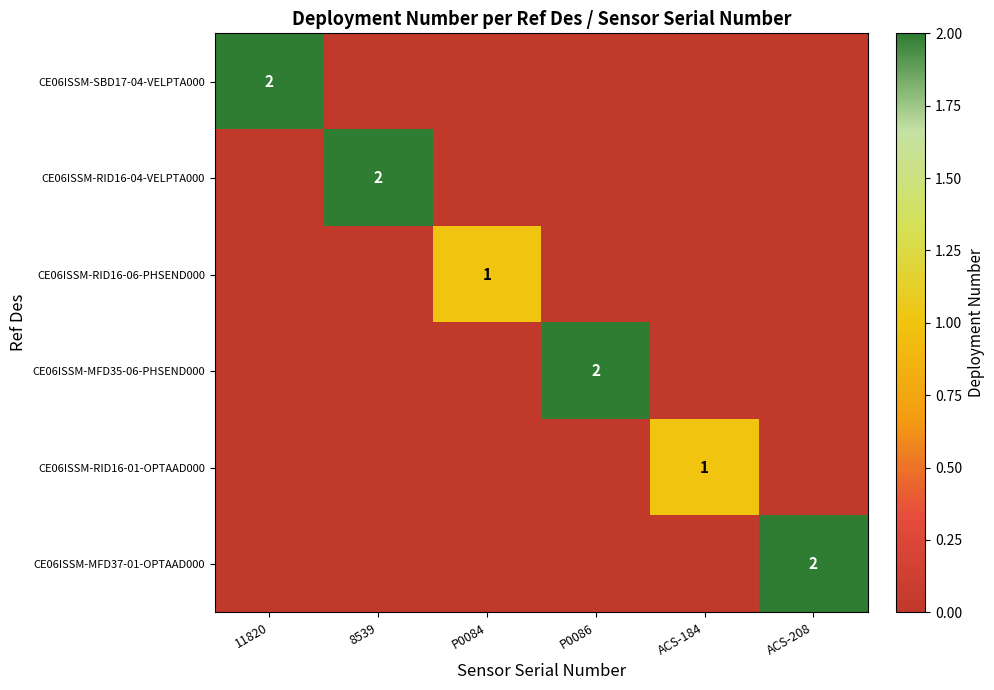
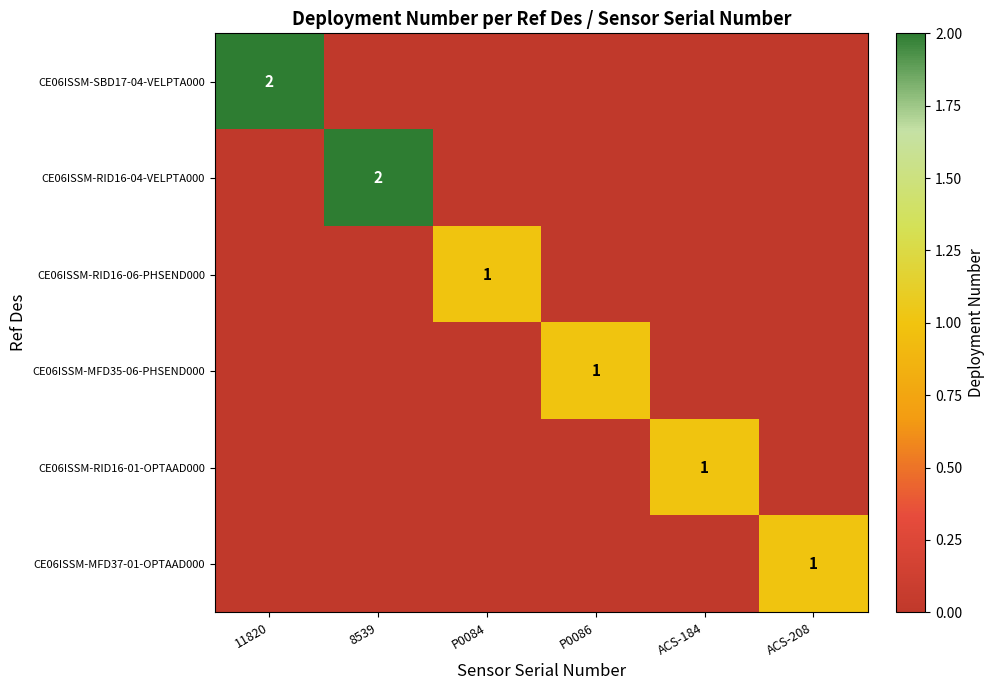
CE06ISSM-MFD35-06-PHSEND000, P0086: 2 -> 1
CE06ISSM-MFD37-01-OPTAAD000, ACS-208: 2 -> 1
